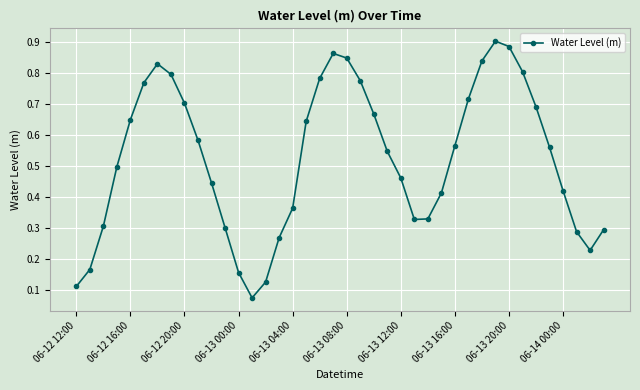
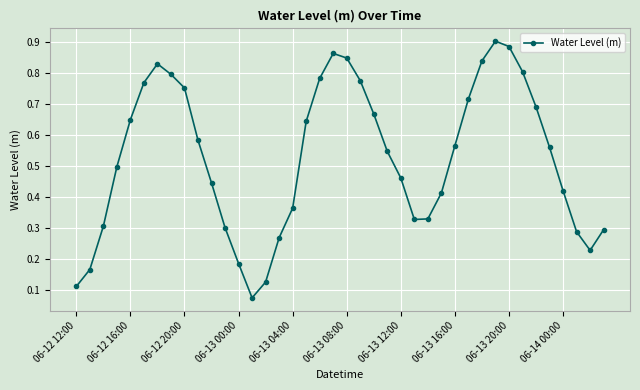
06-12 20:00: 0.70 -> 0.75
06-13 00:00: 0.16 -> 0.19
